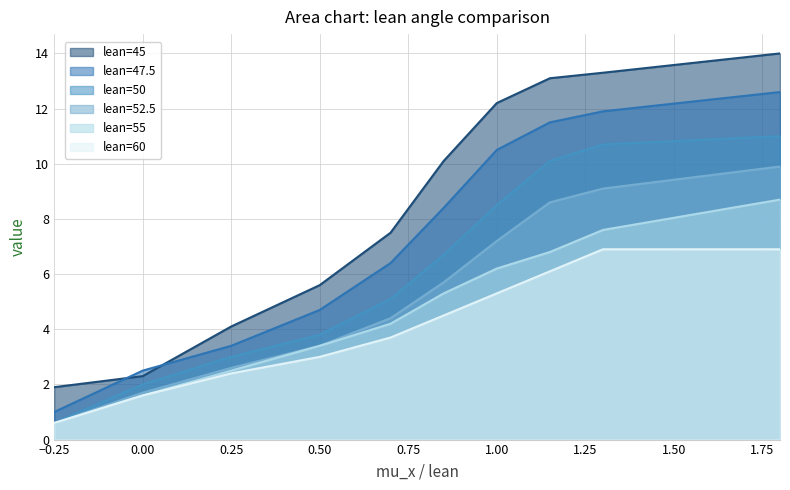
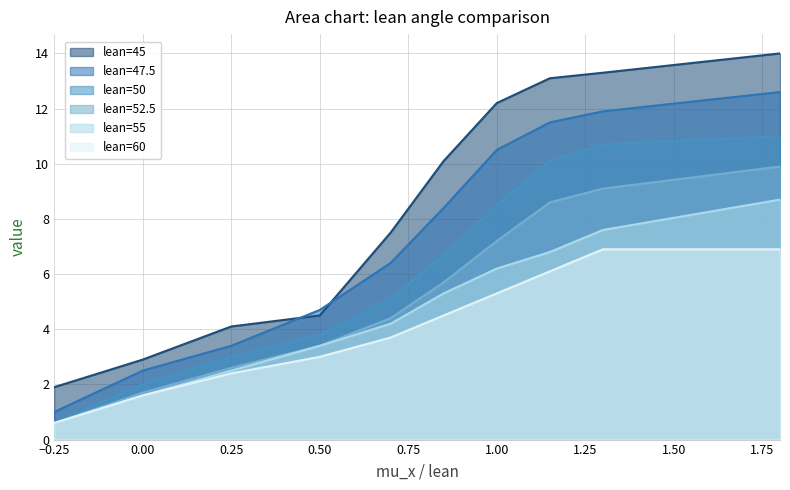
lean=45, 0.00: 2.3 -> 2.9
lean=45, 0.50: 5.6 -> 4.5
